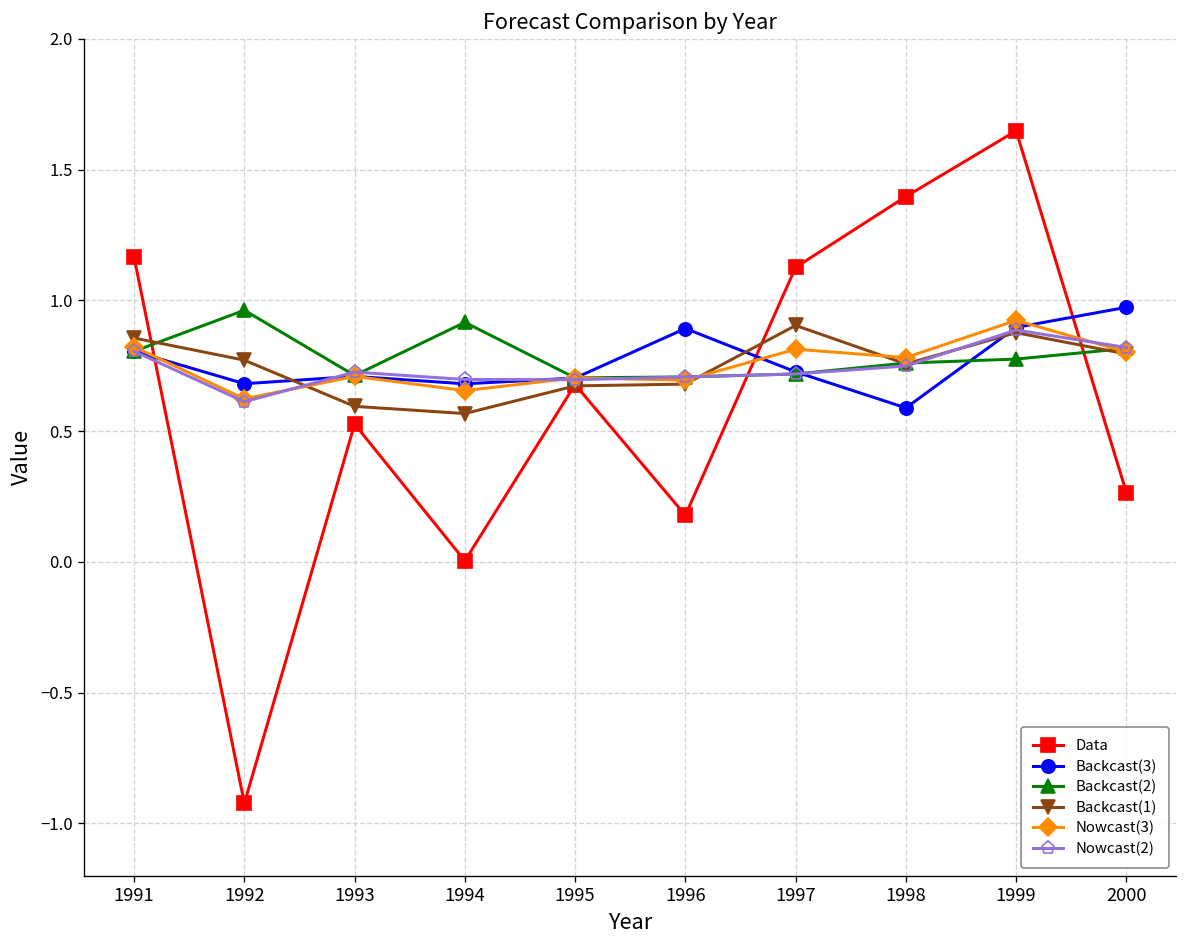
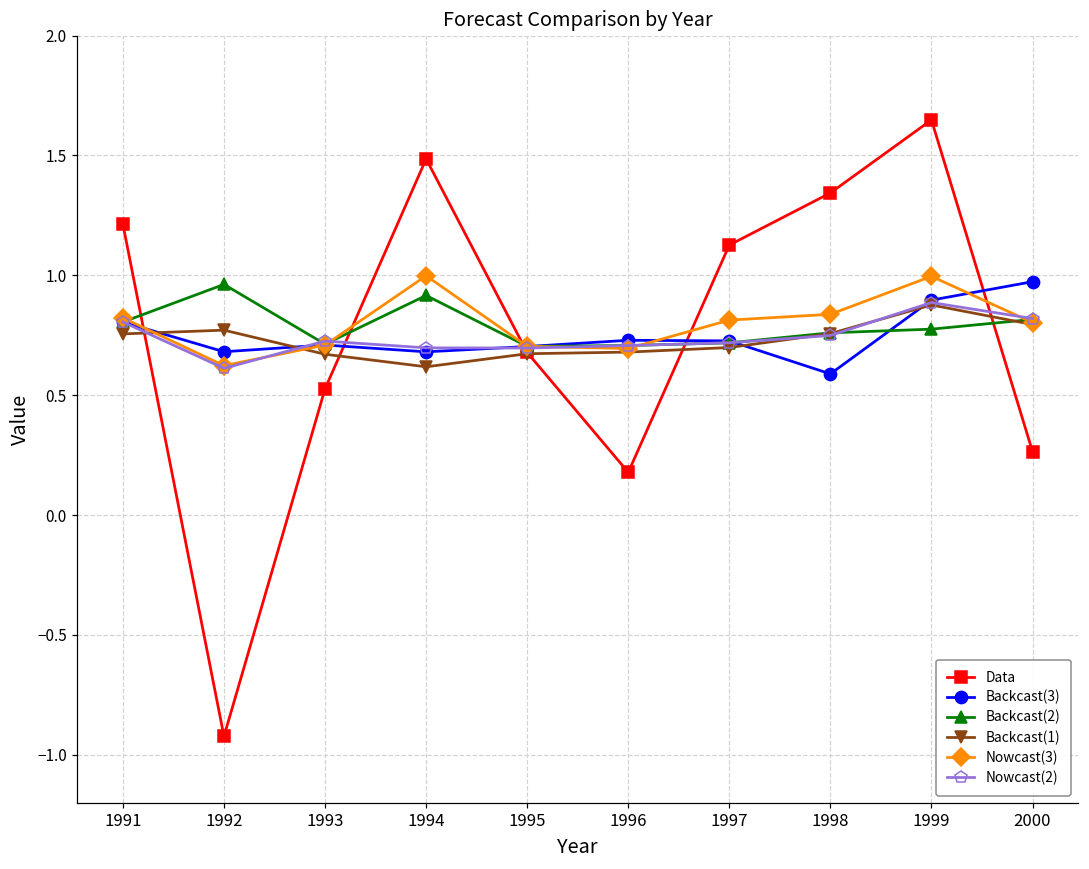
Data, 1991: 1.17 -> 1.21
Backcast(1), 1991: 0.86 -> 0.76
Backcast(1), 1993: 0.59 -> 0.67
Data, 1994: 0.00 -> 1.49
Backcast(1), 1994: 0.57 -> 0.62
Nowcast(3), 1994: 0.65 -> 1.00
Backcast(3), 1996: 0.89 -> 0.73
Backcast(1), 1997: 0.90 -> 0.70
Data, 1998: 1.40 -> 1.34
Nowcast(3), 1998: 0.78 -> 0.84
Nowcast(3), 1999: 0.92 -> 1.00
